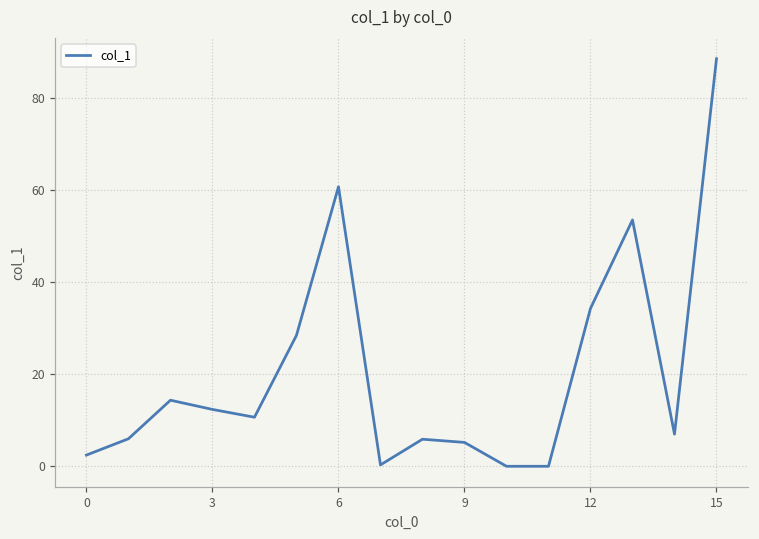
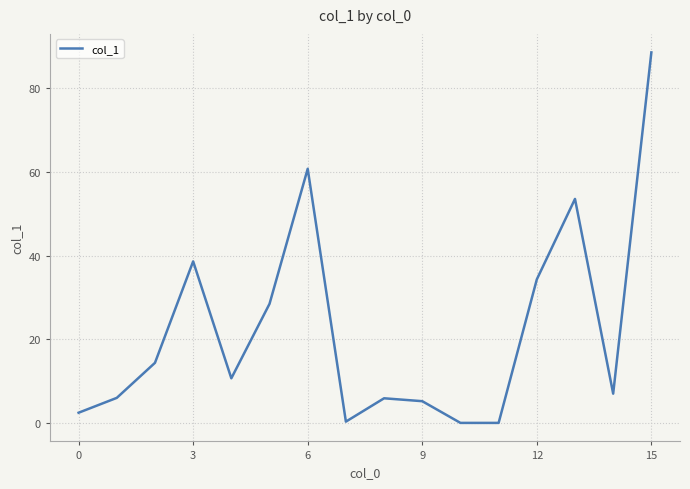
3: 12 -> 39
